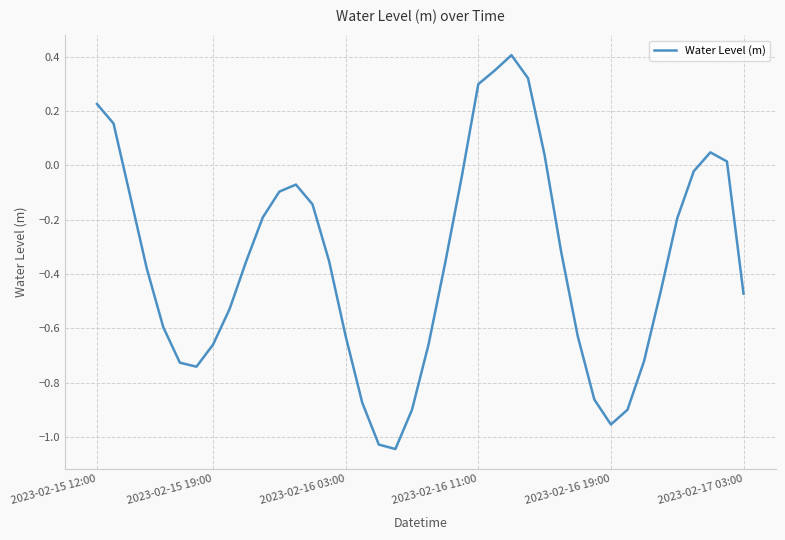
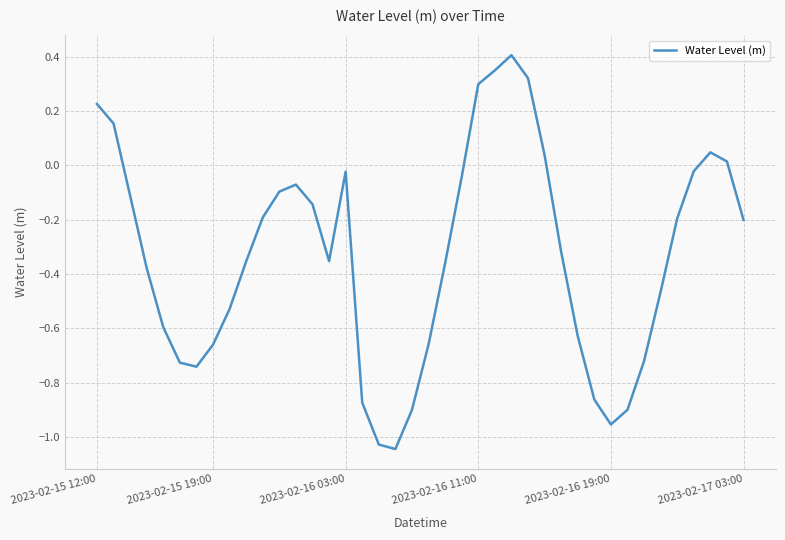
2023-02-16 03:00: -0.63 -> -0.02
2023-02-17 03:00: -0.47 -> -0.20
